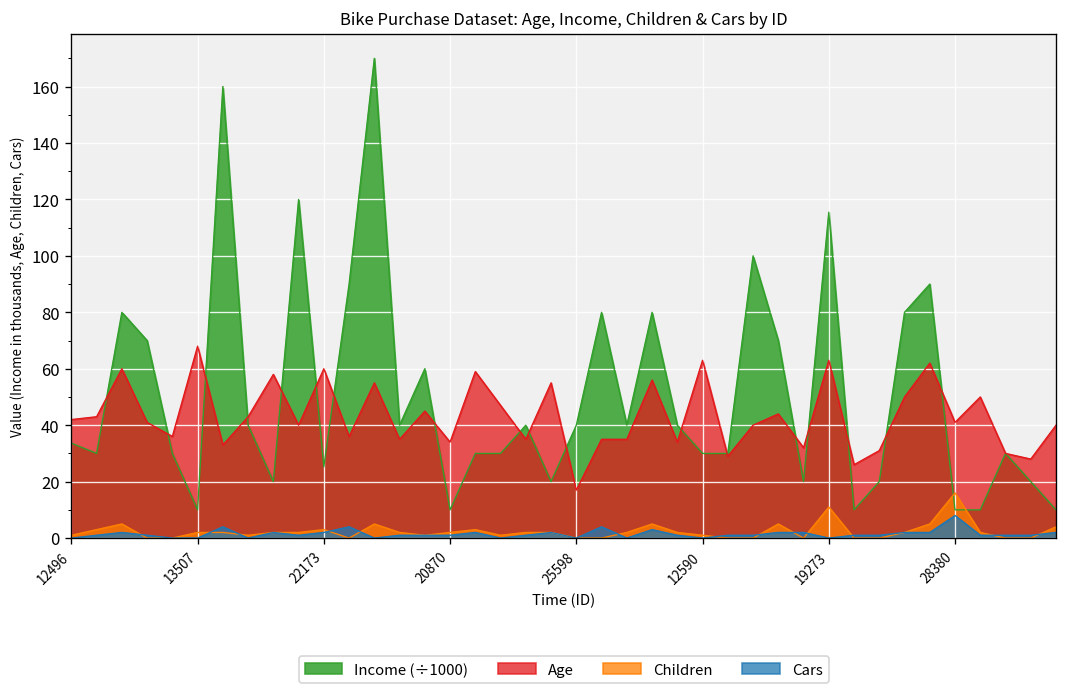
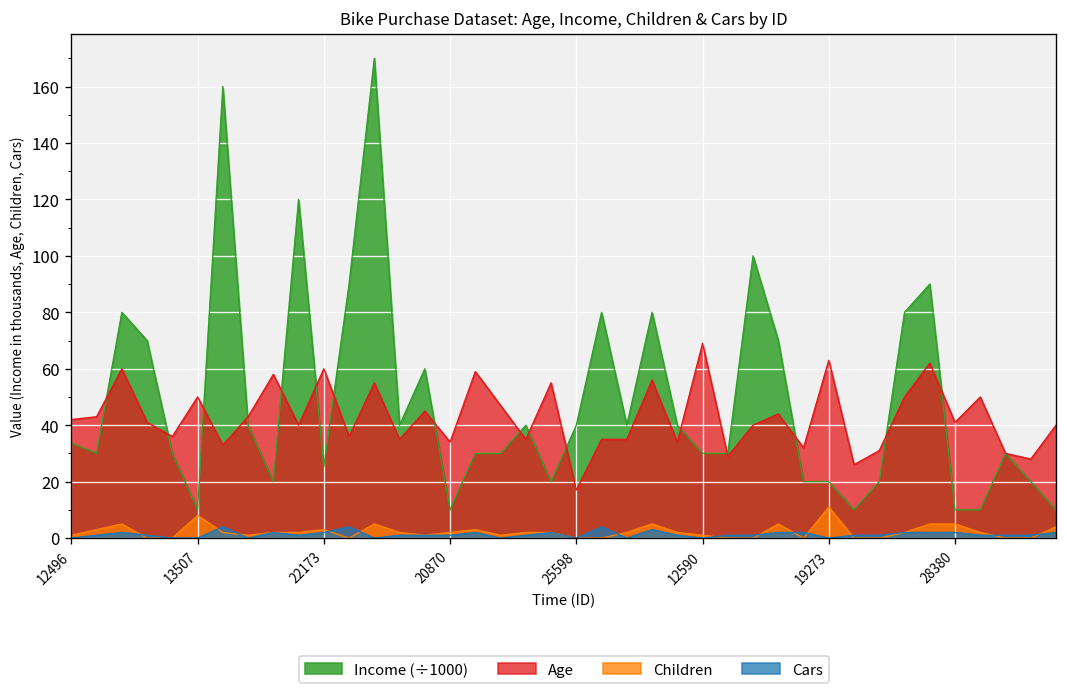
Age, 13507: 68 -> 50
Children, 13507: 2 -> 8
Age, 12590: 63 -> 69
Income (÷1000), 19273: 115 -> 20
Children, 28380: 16 -> 5
Cars, 28380: 8 -> 2
